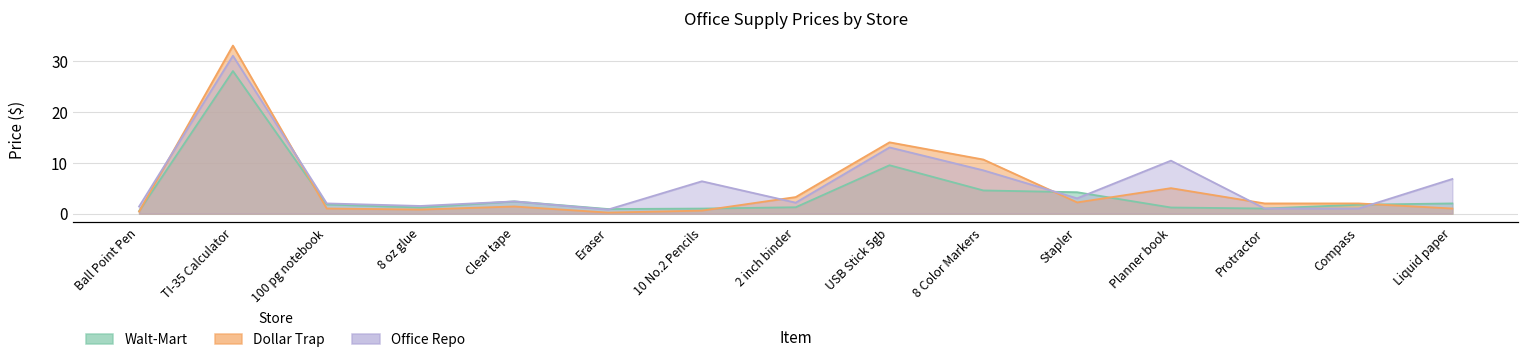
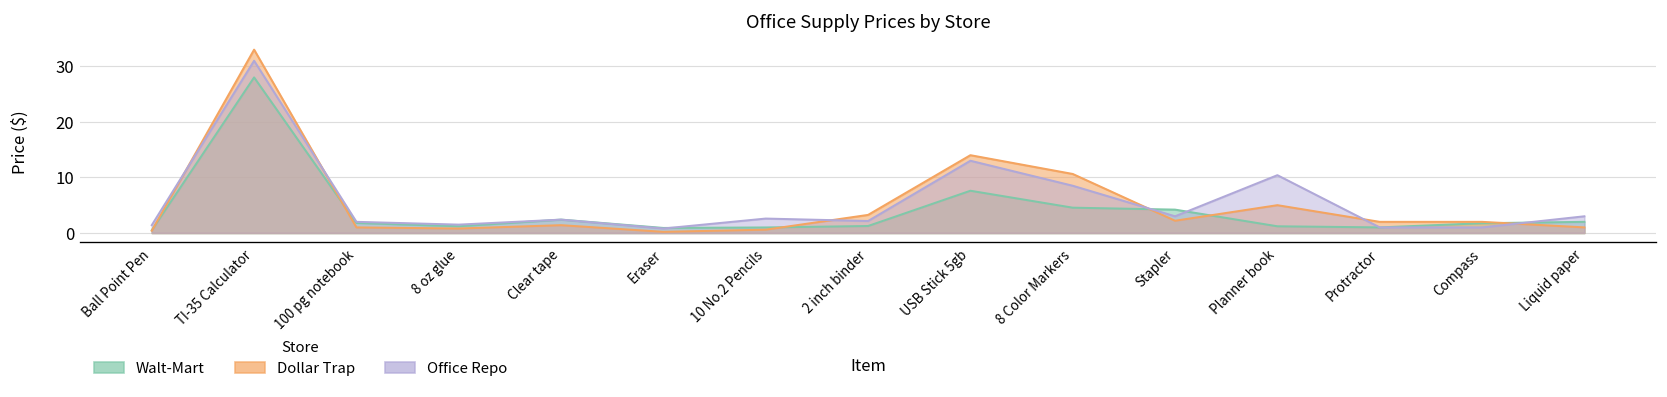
Office Repo, 10 No.2 Pencils: 6 -> 3
Walt-Mart, USB Stick 5gb: 10 -> 8
Office Repo, Liquid paper: 7 -> 3
